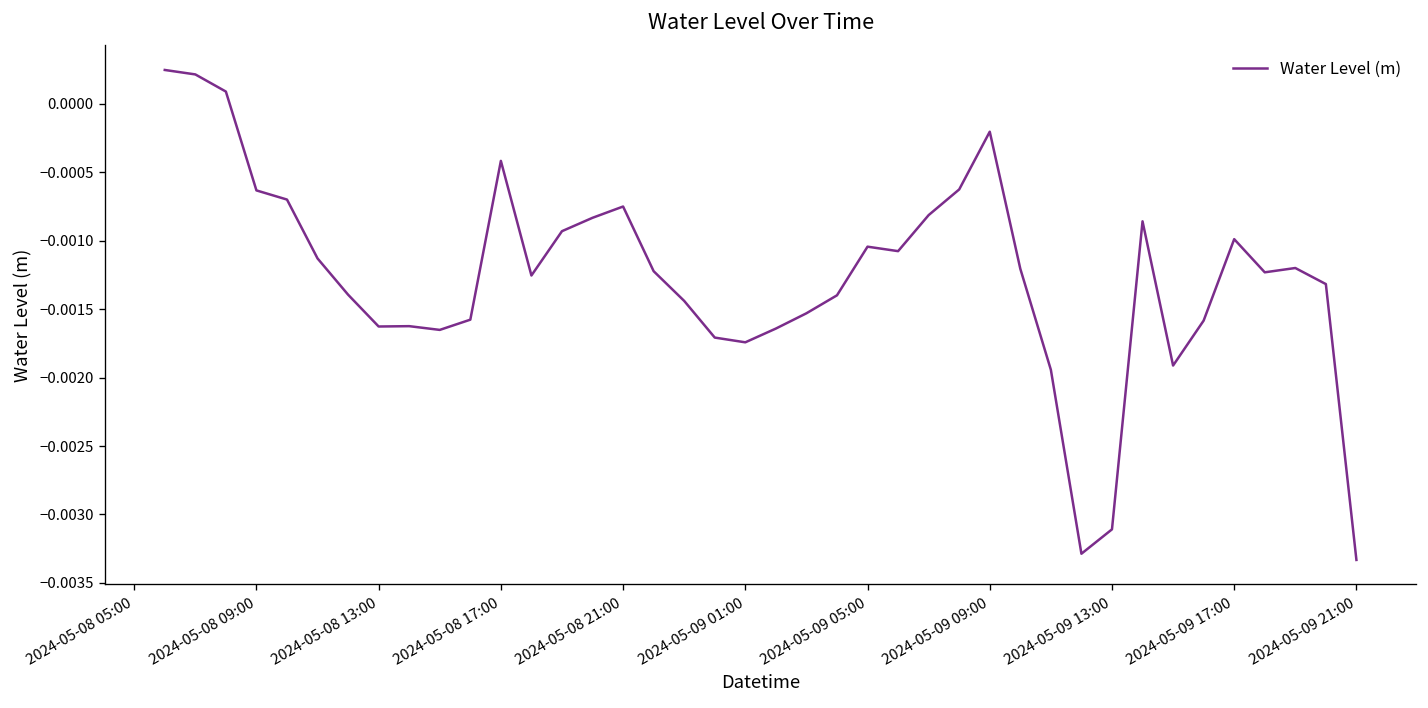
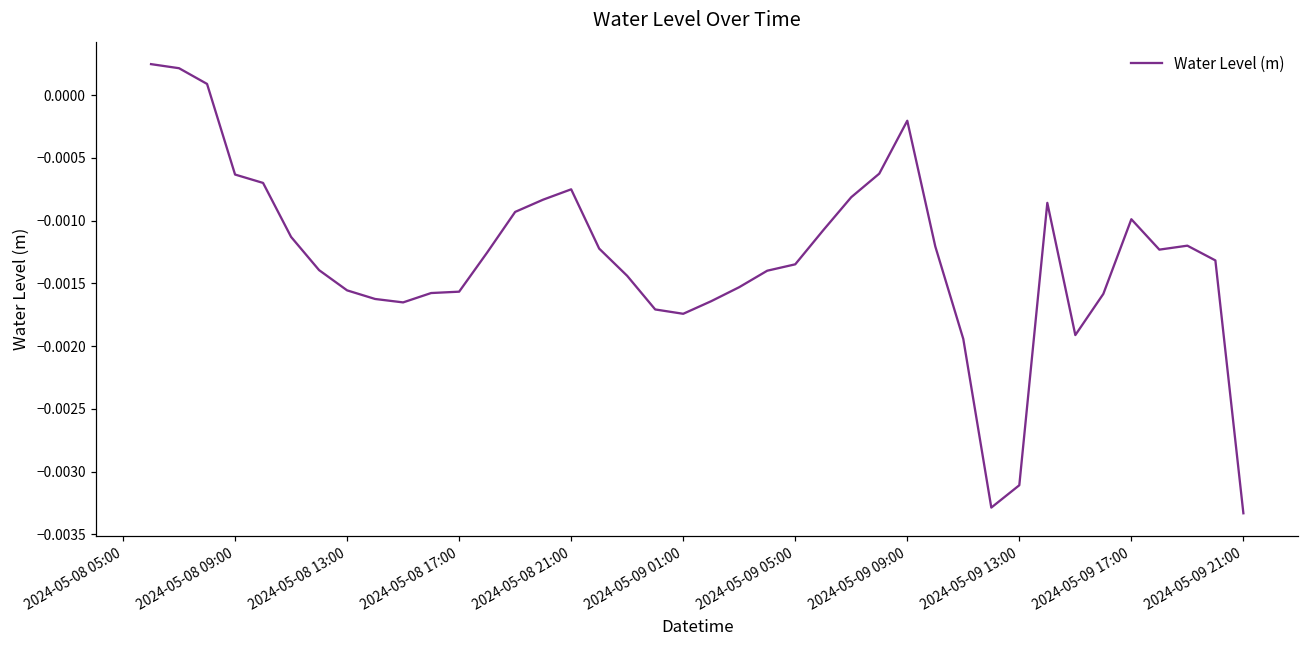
2024-05-08 13:00: -0.00163 -> -0.00156
2024-05-08 17:00: -0.00042 -> -0.00157
2024-05-09 05:00: -0.00104 -> -0.00135
